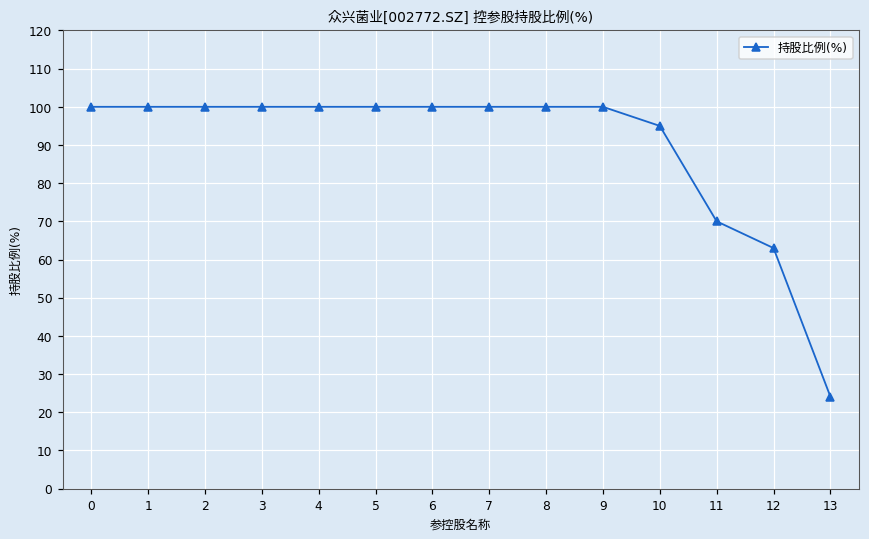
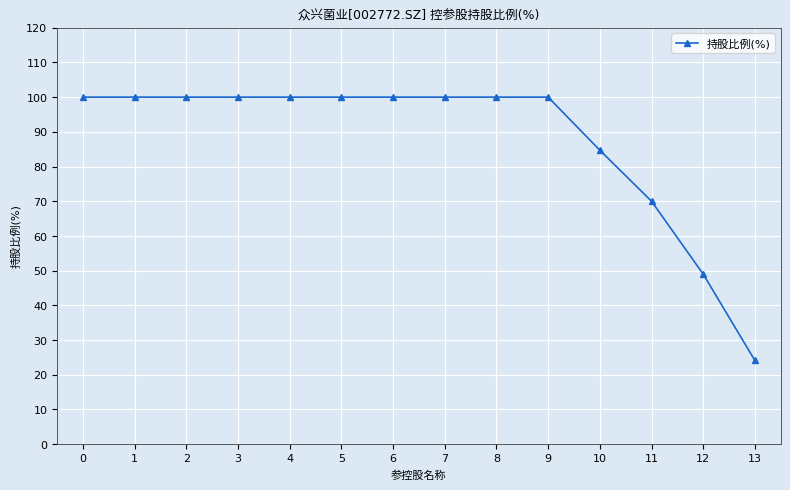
10: 95 -> 85
12: 63 -> 49
